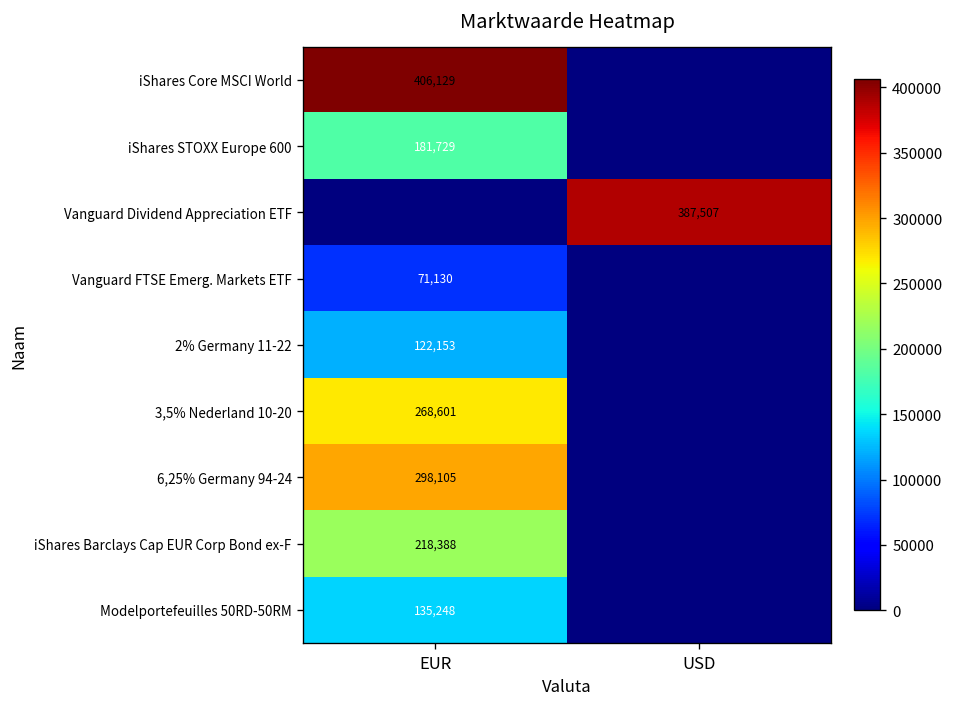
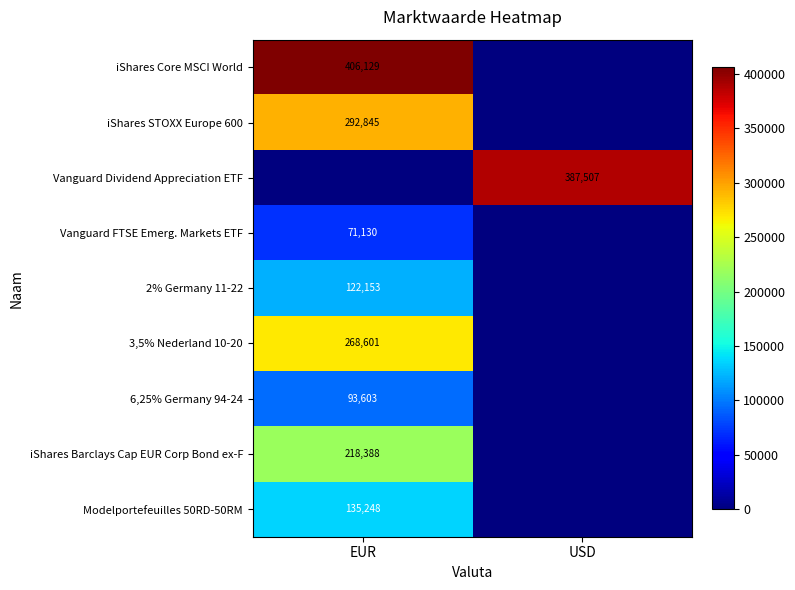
iShares STOXX Europe 600, EUR: 181,729 -> 292,845
6,25% Germany 94-24, EUR: 298,105 -> 93,603
